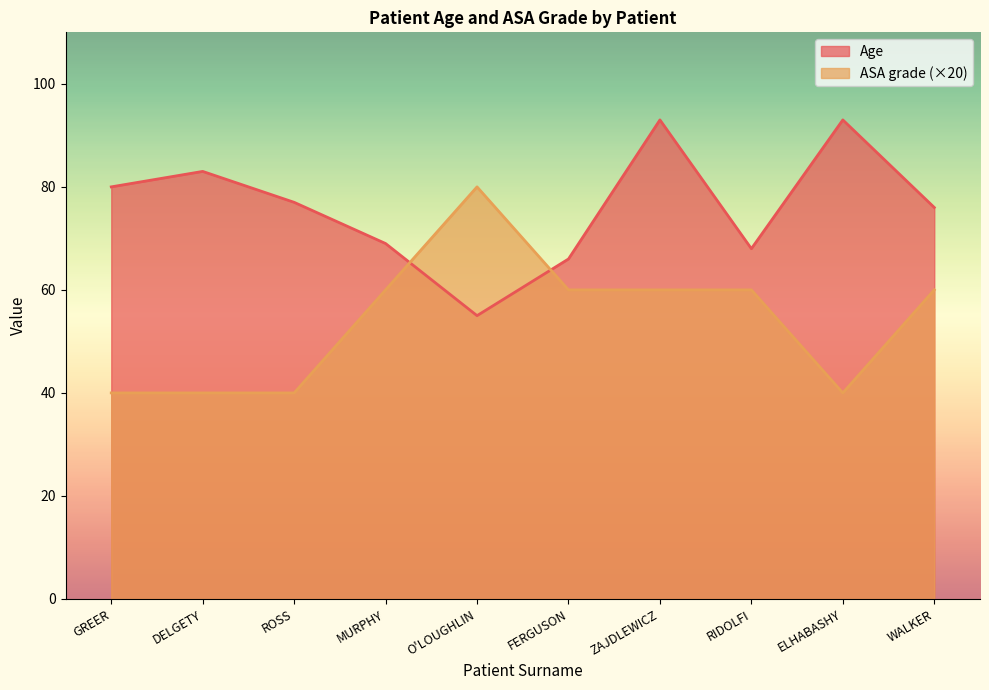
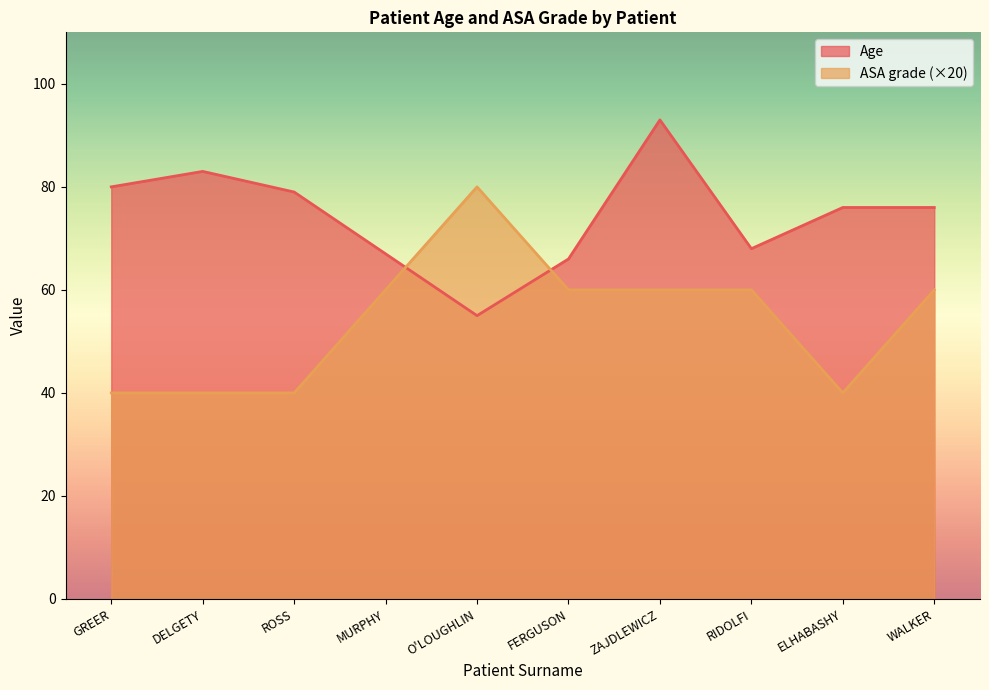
Age, ROSS: 77 -> 79
Age, MURPHY: 69 -> 67
Age, ELHABASHY: 93 -> 76
